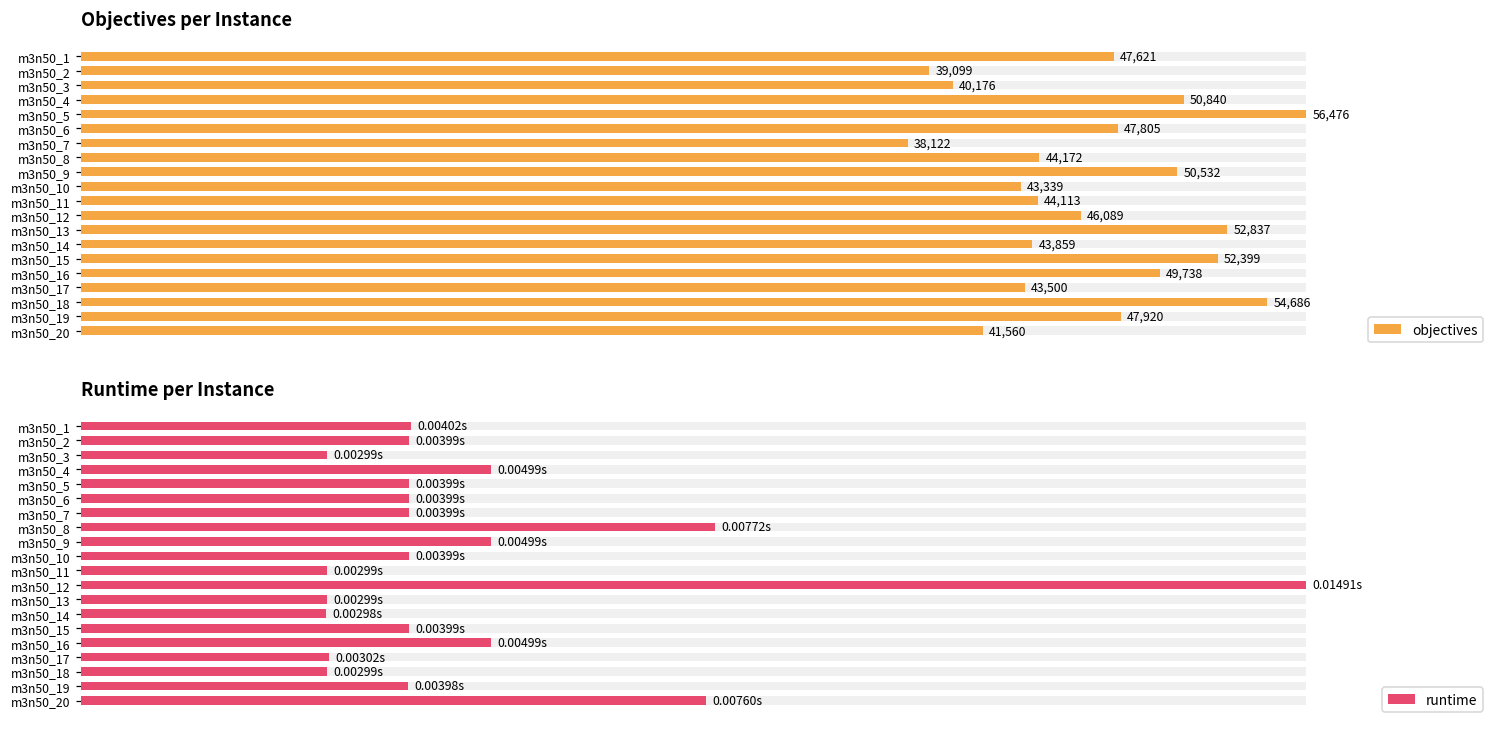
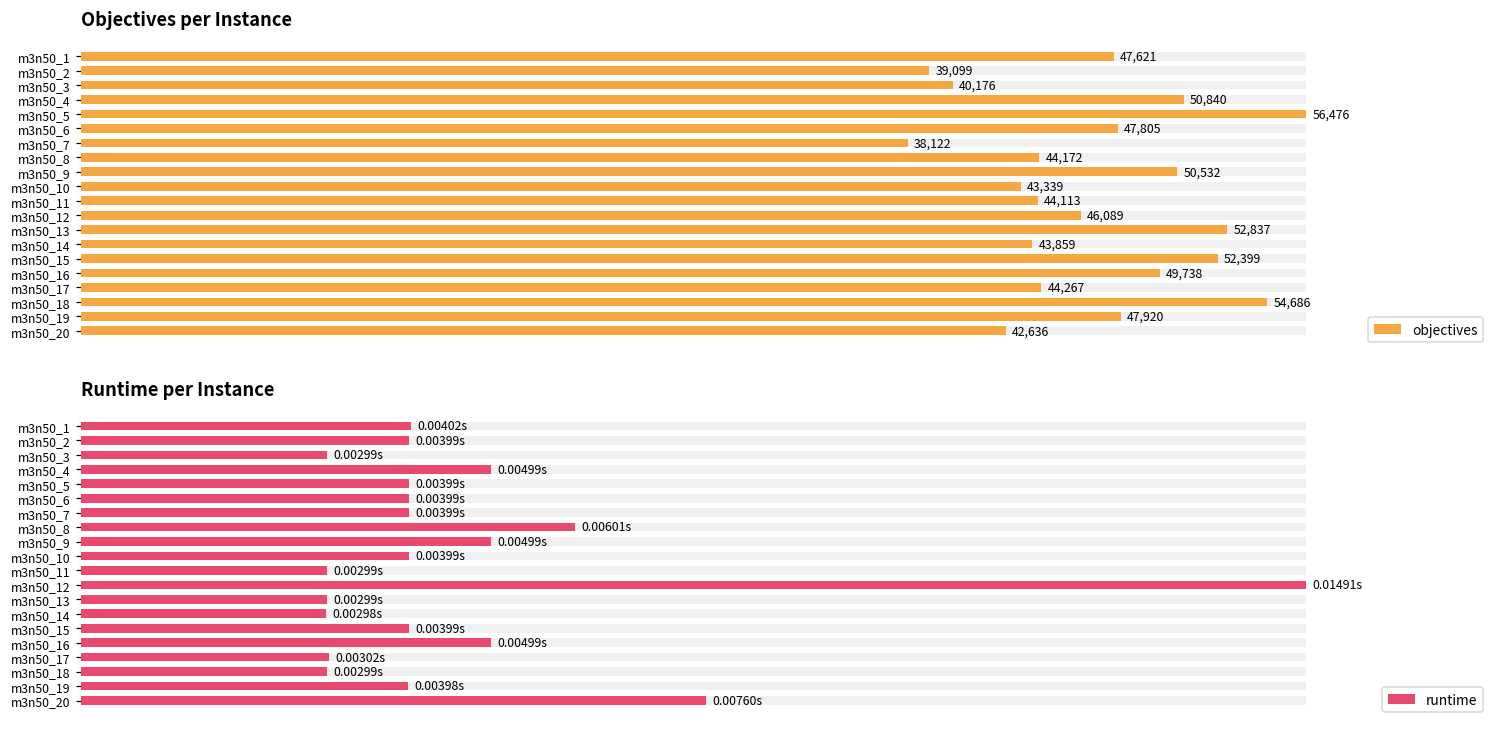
Objectives per Instance, objectives, m3n50_17: 43,500 -> 44,267
Objectives per Instance, objectives, m3n50_20: 41,560 -> 42,636
Runtime per Instance, runtime, m3n50_8: 0.00772s -> 0.00601s
